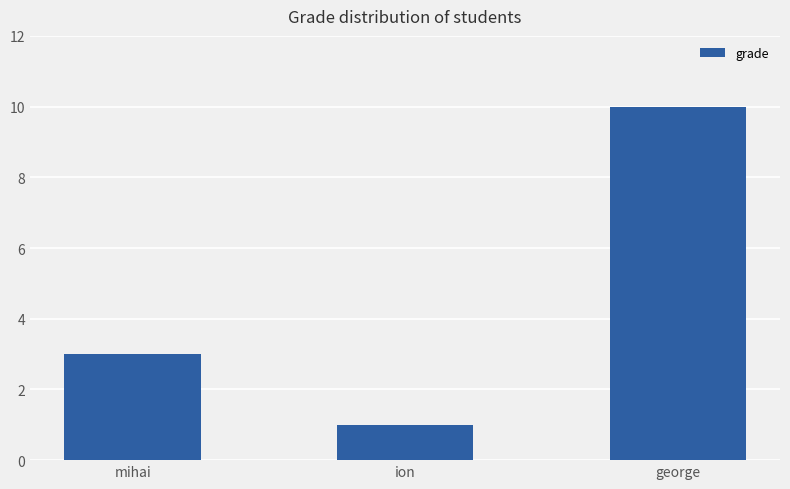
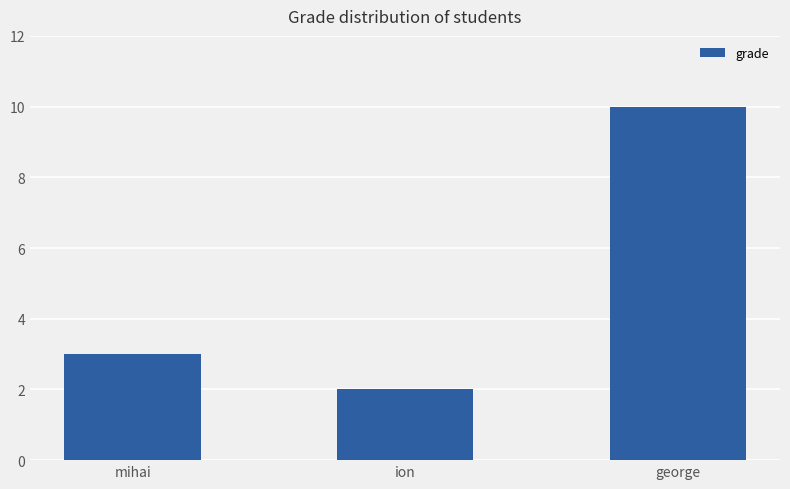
ion: 1 -> 2
